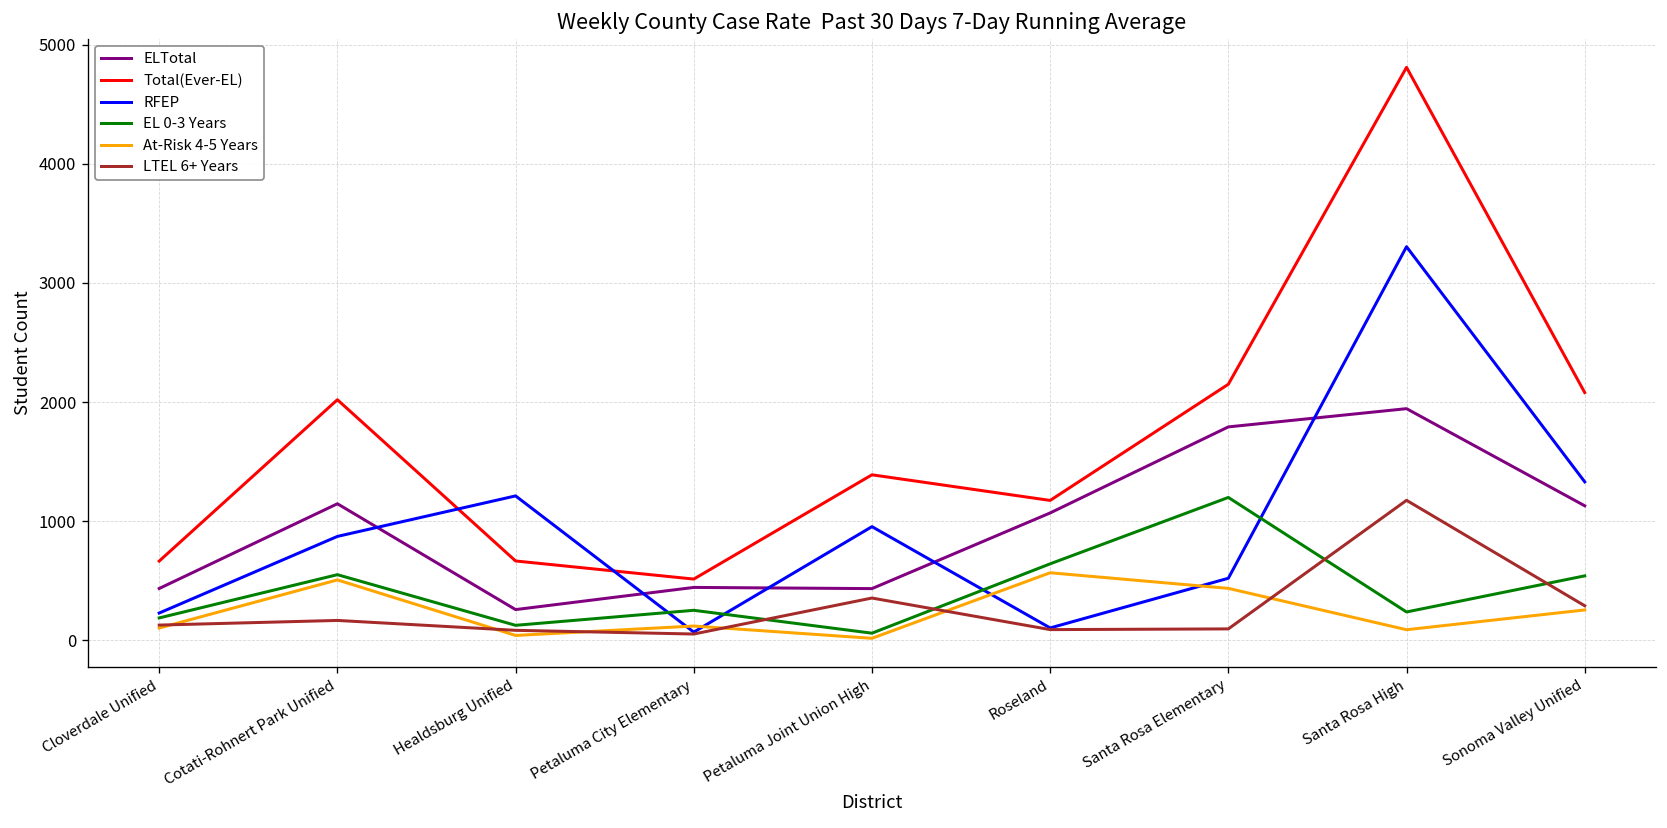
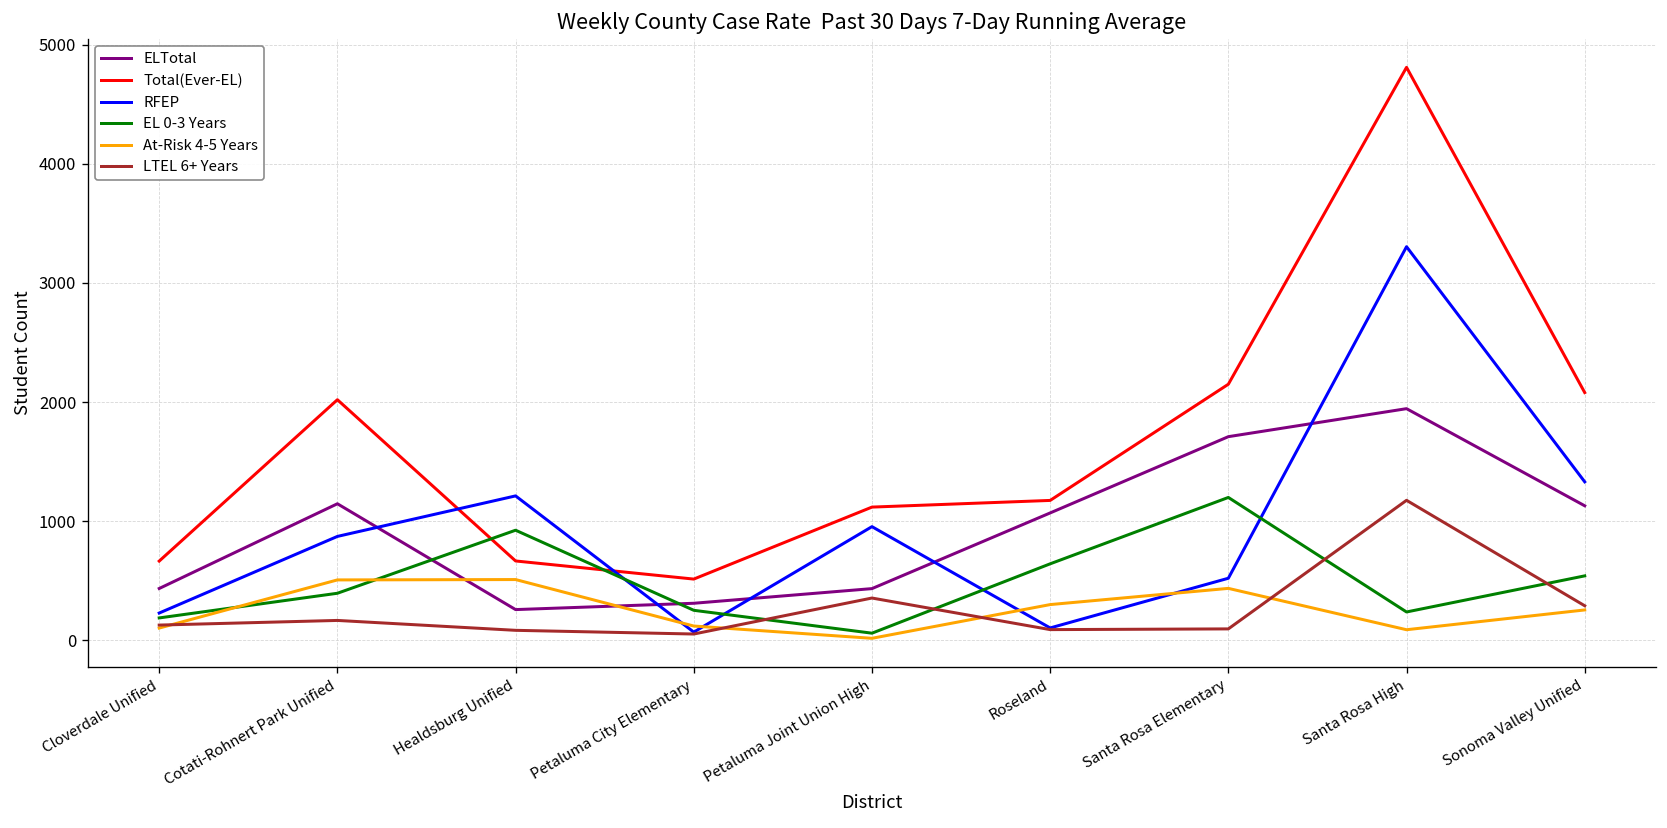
EL 0-3 Years, Cotati-Rohnert Park Unified: 600 -> 400
EL 0-3 Years, Healdsburg Unified: 100 -> 900
At-Risk 4-5 Years, Healdsburg Unified: 0 -> 500
ELTotal, Petaluma City Elementary: 400 -> 300
Total(Ever-EL), Petaluma Joint Union High: 1400 -> 1100
At-Risk 4-5 Years, Roseland: 600 -> 300
ELTotal, Santa Rosa Elementary: 1800 -> 1700
